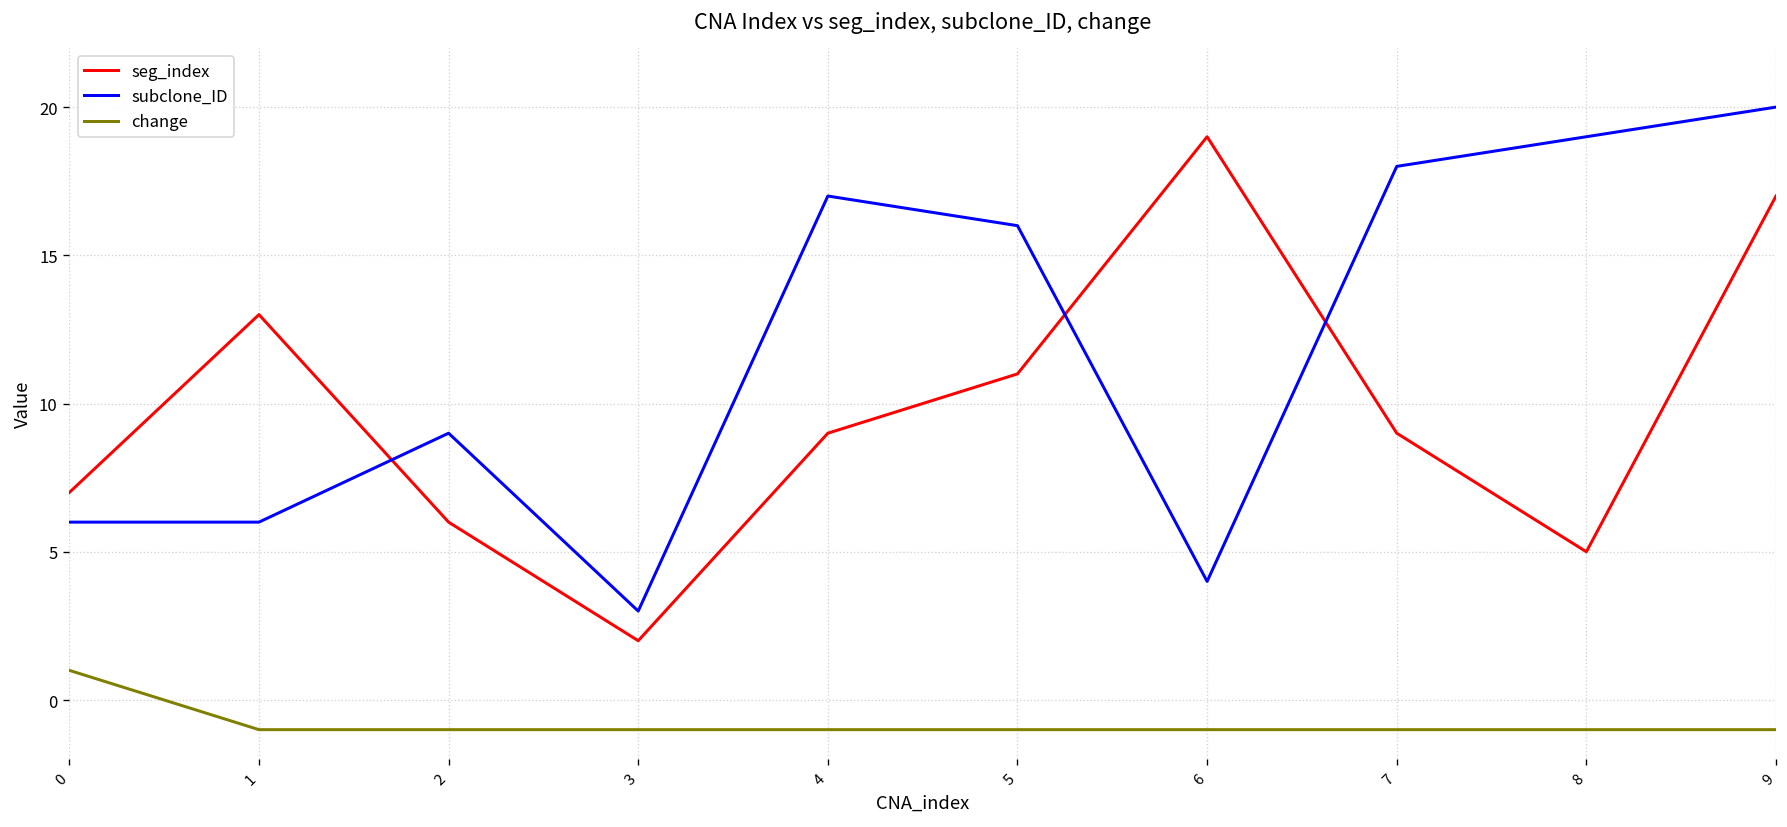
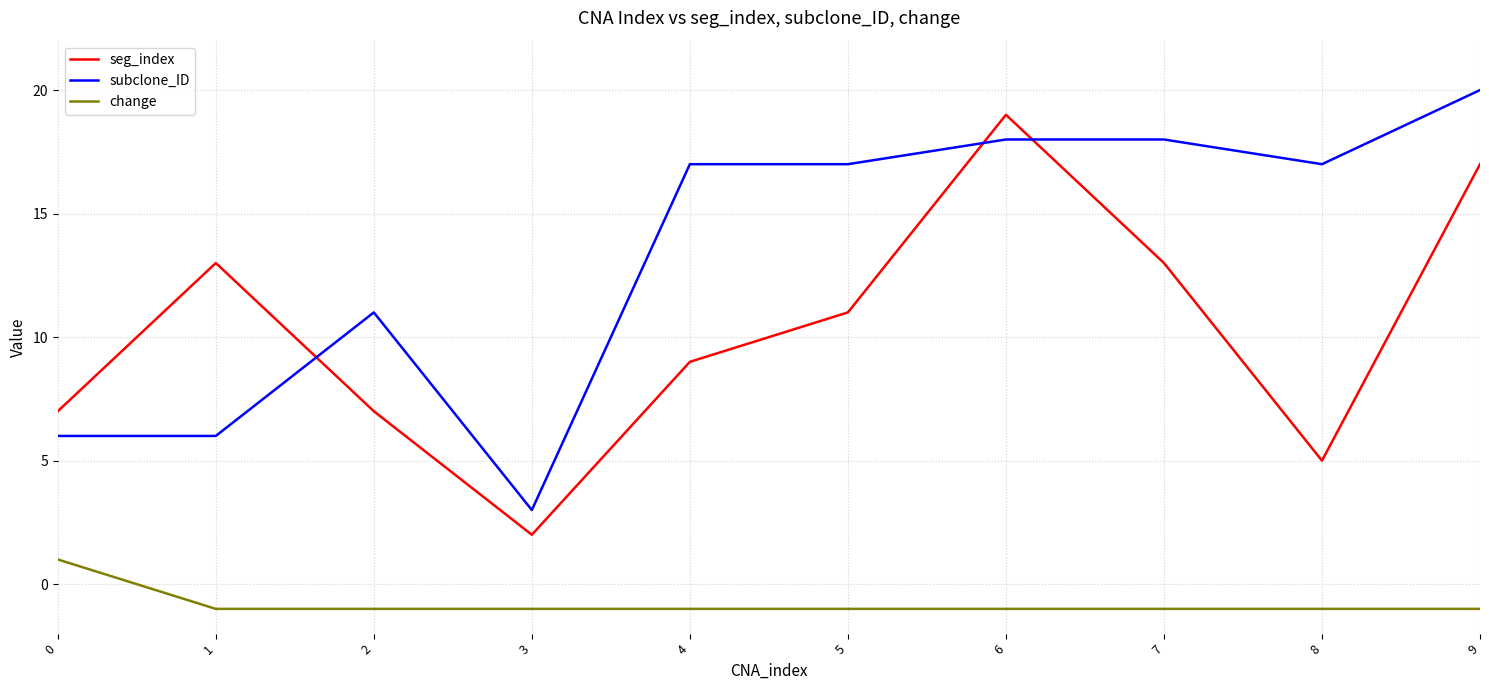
seg_index, 2: 6 -> 7
subclone_ID, 2: 9 -> 11
subclone_ID, 5: 16 -> 17
subclone_ID, 6: 4 -> 18
seg_index, 7: 9 -> 13
subclone_ID, 8: 19 -> 17
